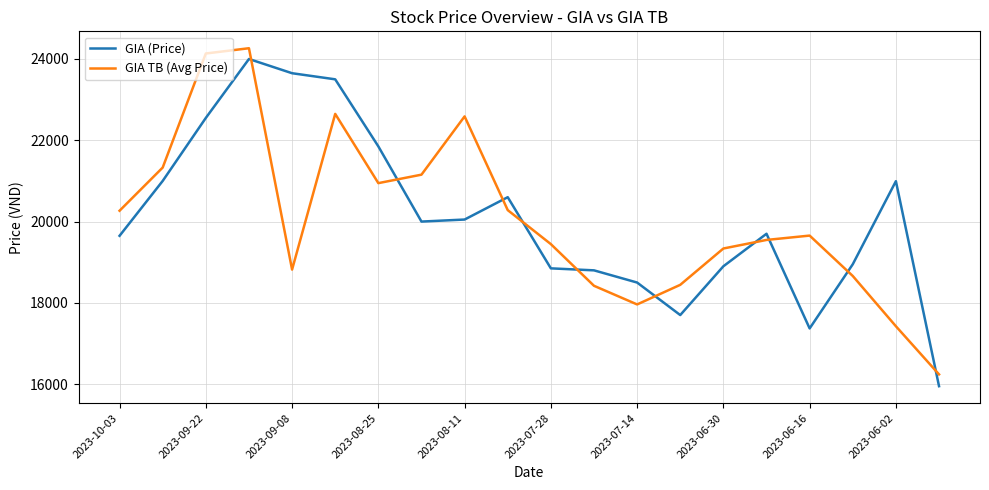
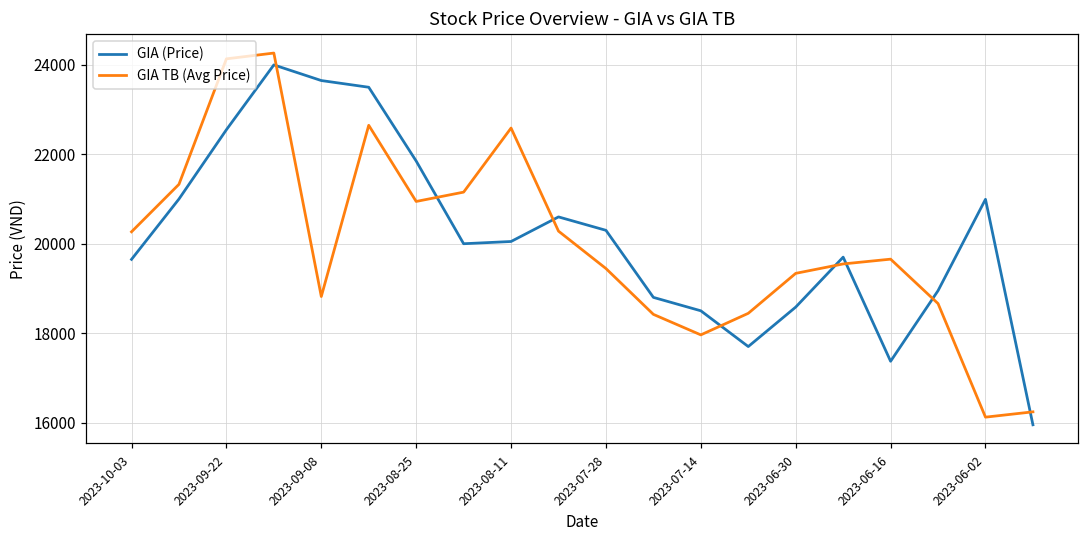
GIA (Price), 2023-07-28: 18800 -> 20300
GIA (Price), 2023-06-30: 18900 -> 18600
GIA TB (Avg Price), 2023-06-02: 17400 -> 16100
